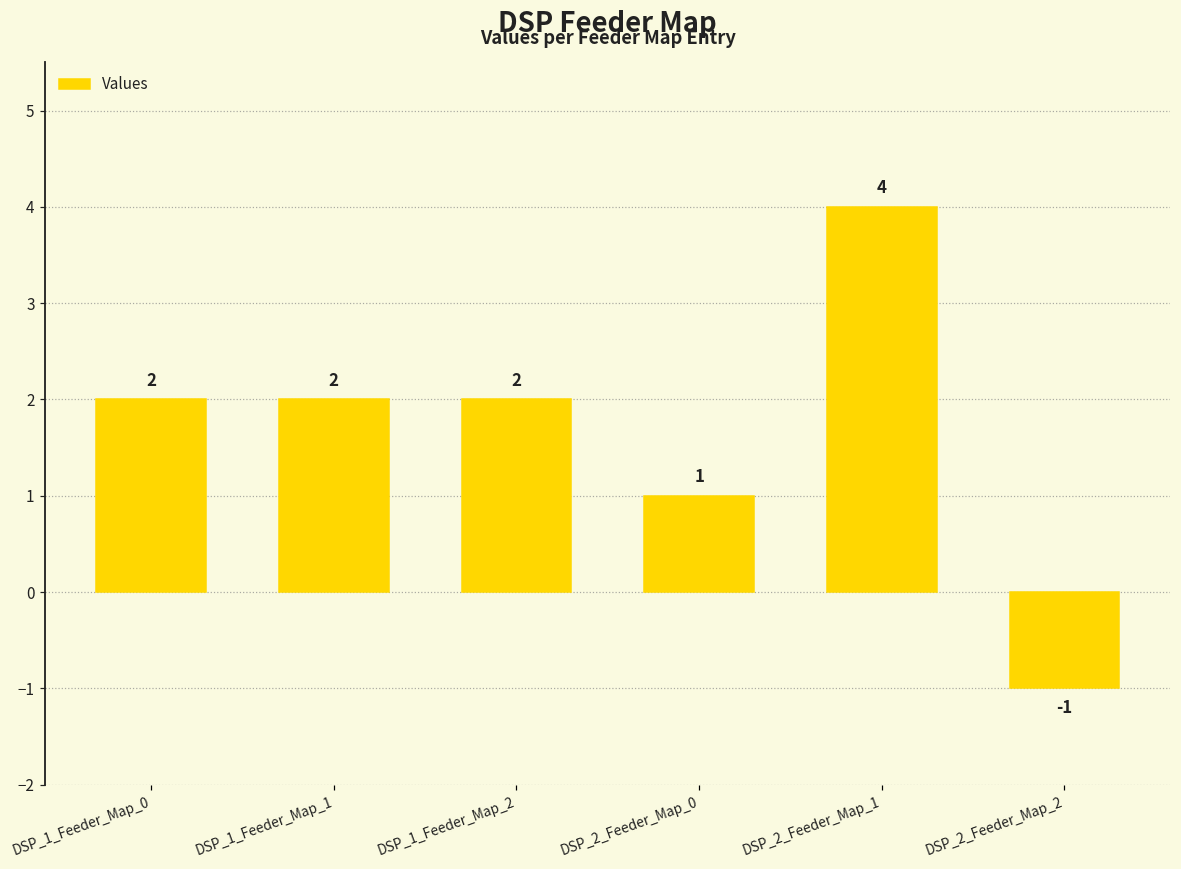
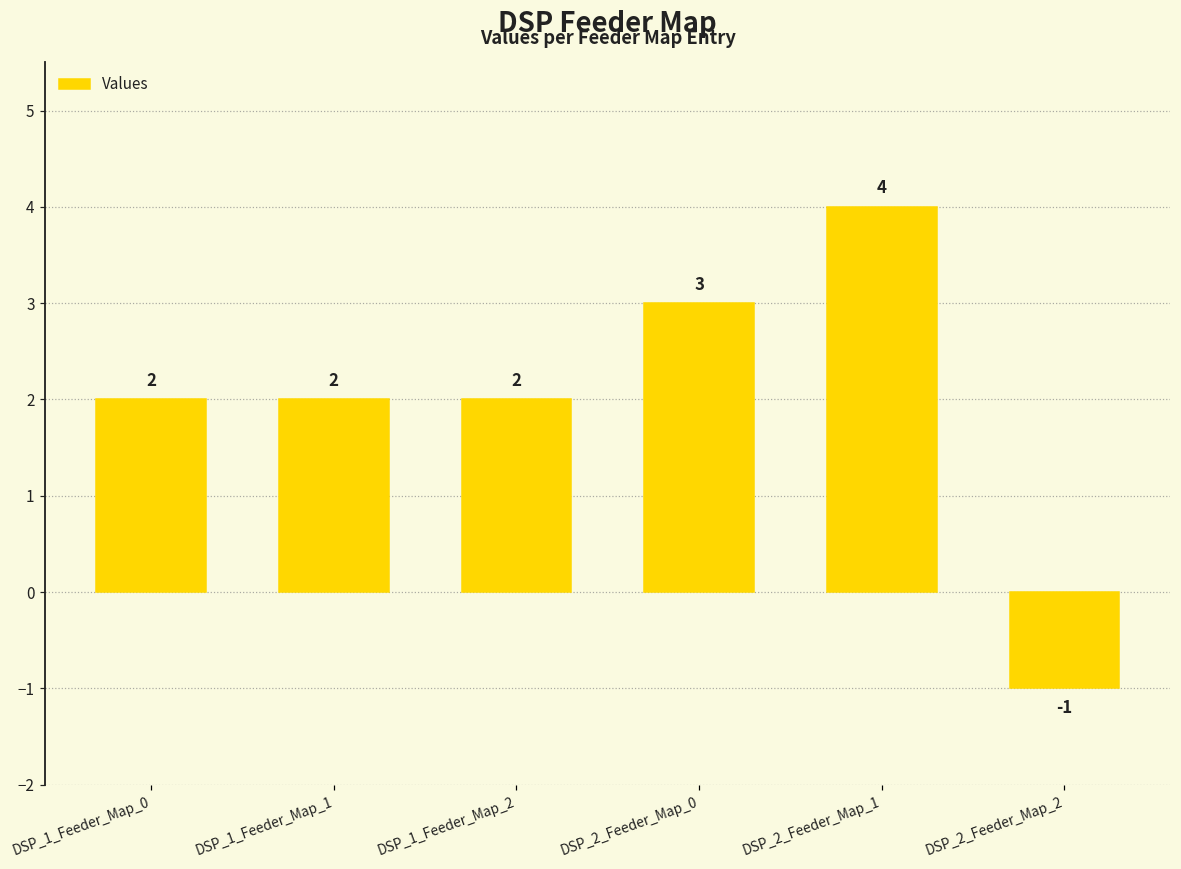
DSP_2_Feeder_Map_0: 1 -> 3
